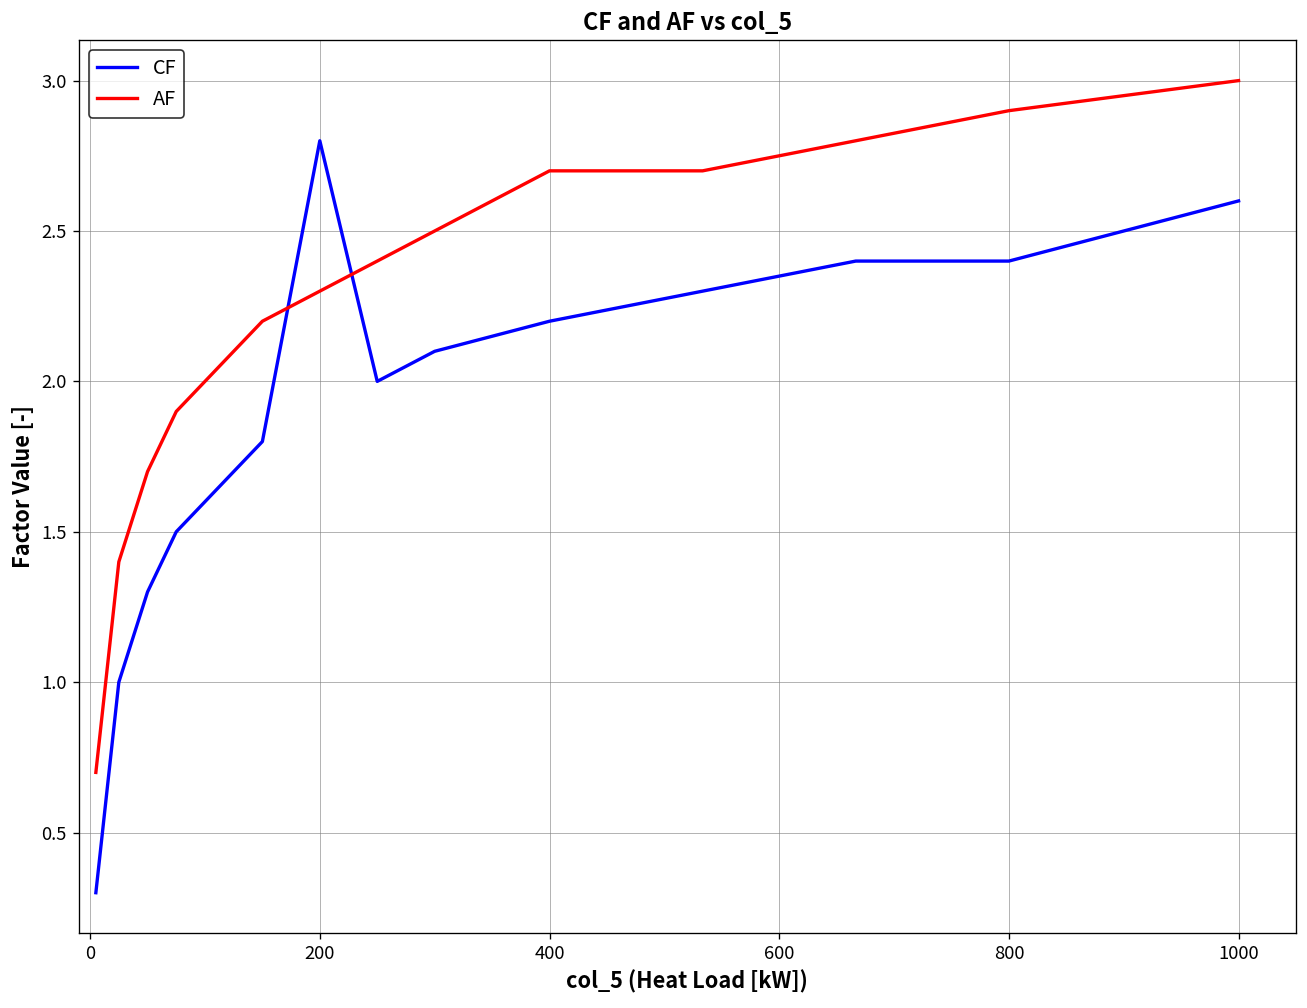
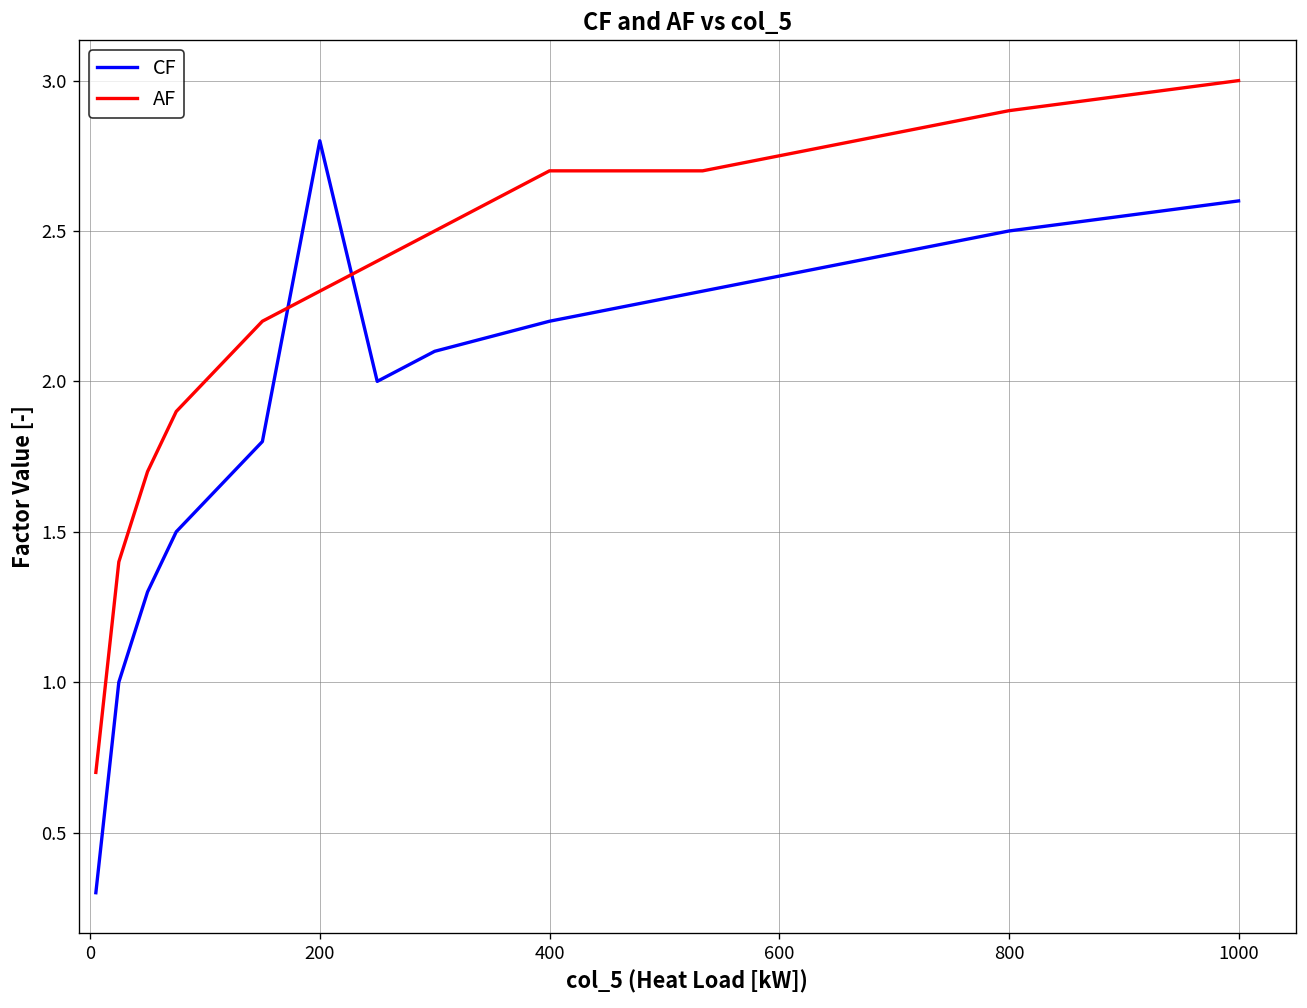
CF, 800: 2.4 -> 2.5
